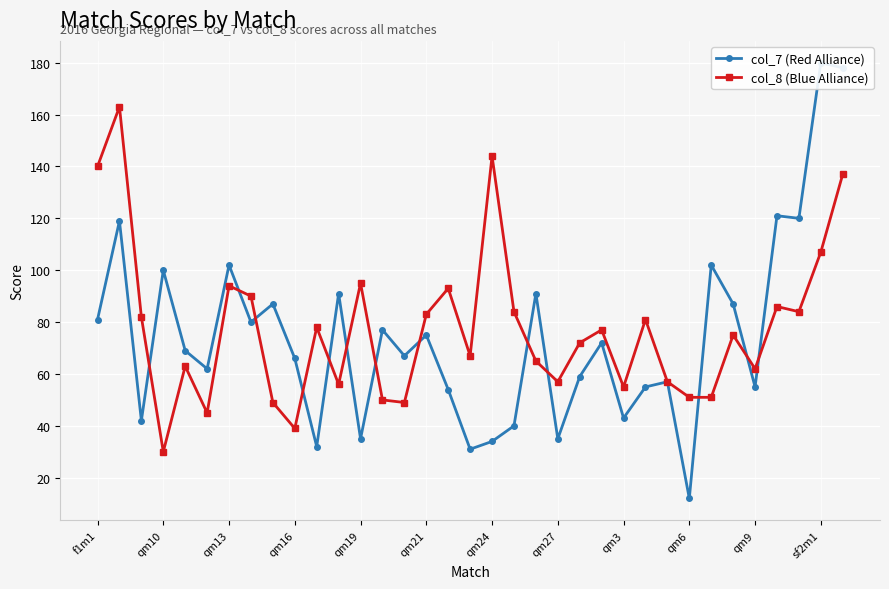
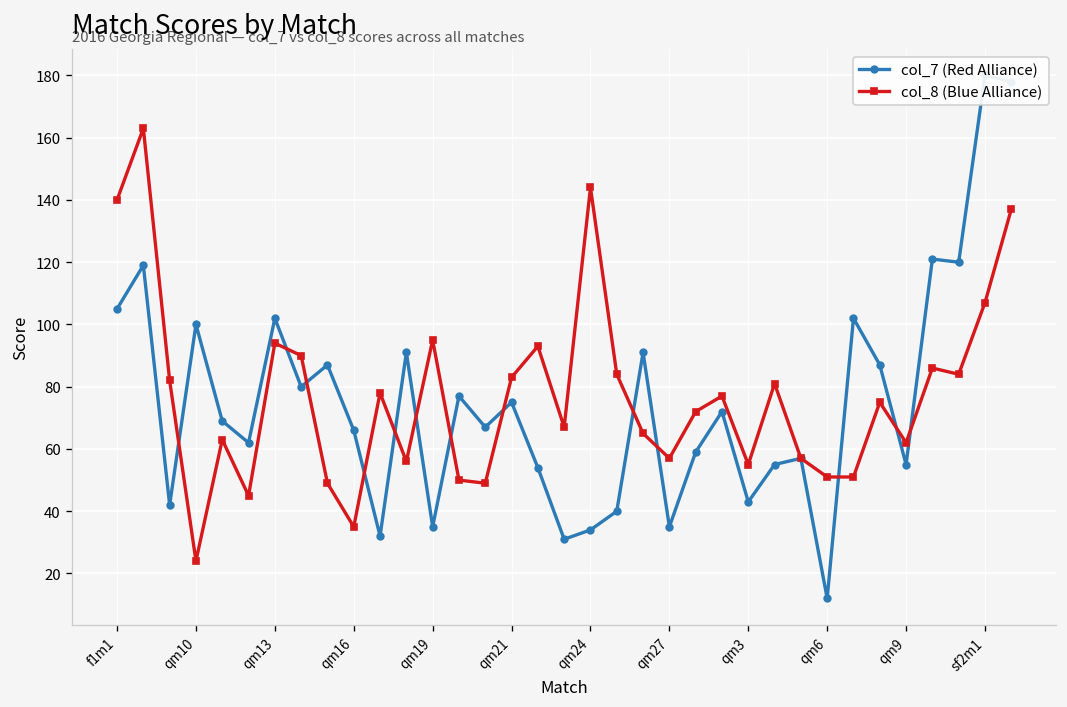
col_7 (Red Alliance), f1m1: 81 -> 105
col_8 (Blue Alliance), qm10: 30 -> 24
col_8 (Blue Alliance), qm16: 39 -> 35
